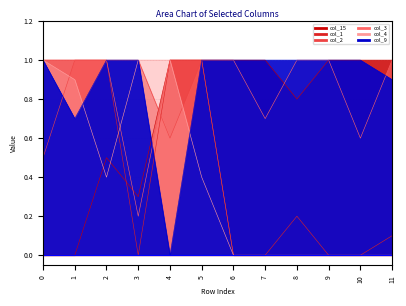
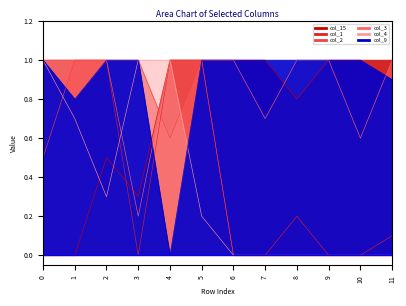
col_4, 1: 0.9 -> 0.7
col_9, 1: 0.7 -> 0.8
col_4, 2: 0.4 -> 0.3
col_4, 5: 0.4 -> 0.2
